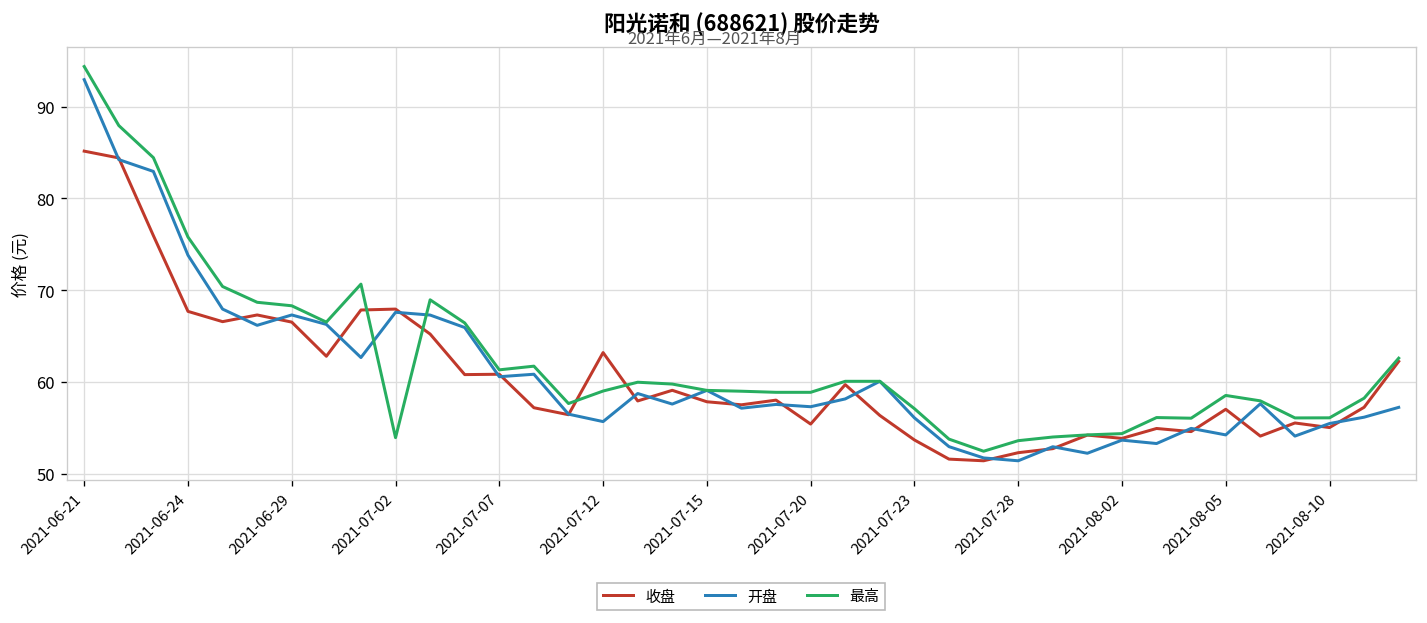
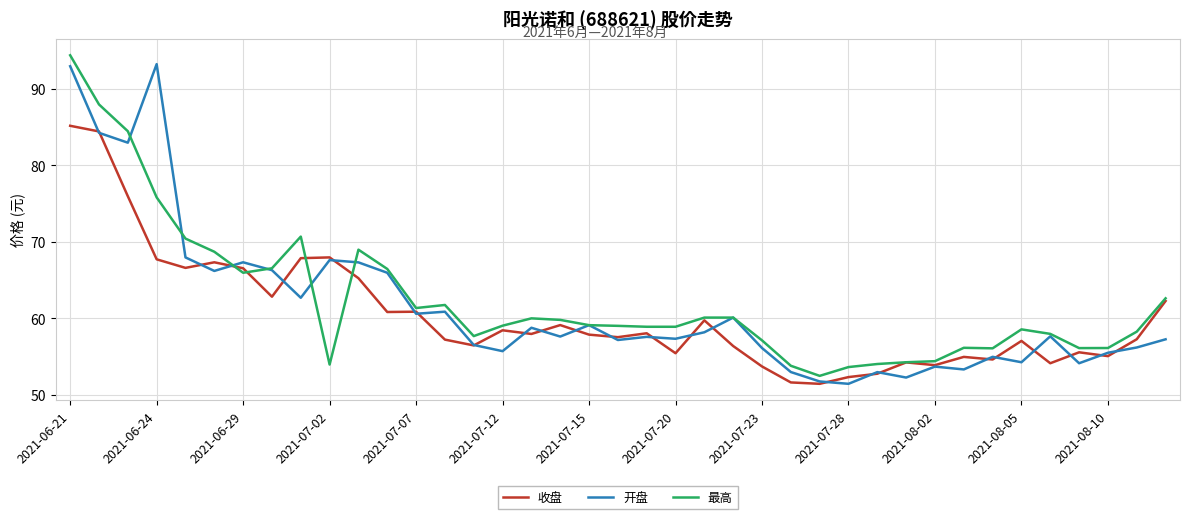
开盘, 2021-06-24: 74 -> 93
最高, 2021-06-29: 68 -> 66
收盘, 2021-07-12: 63 -> 58
